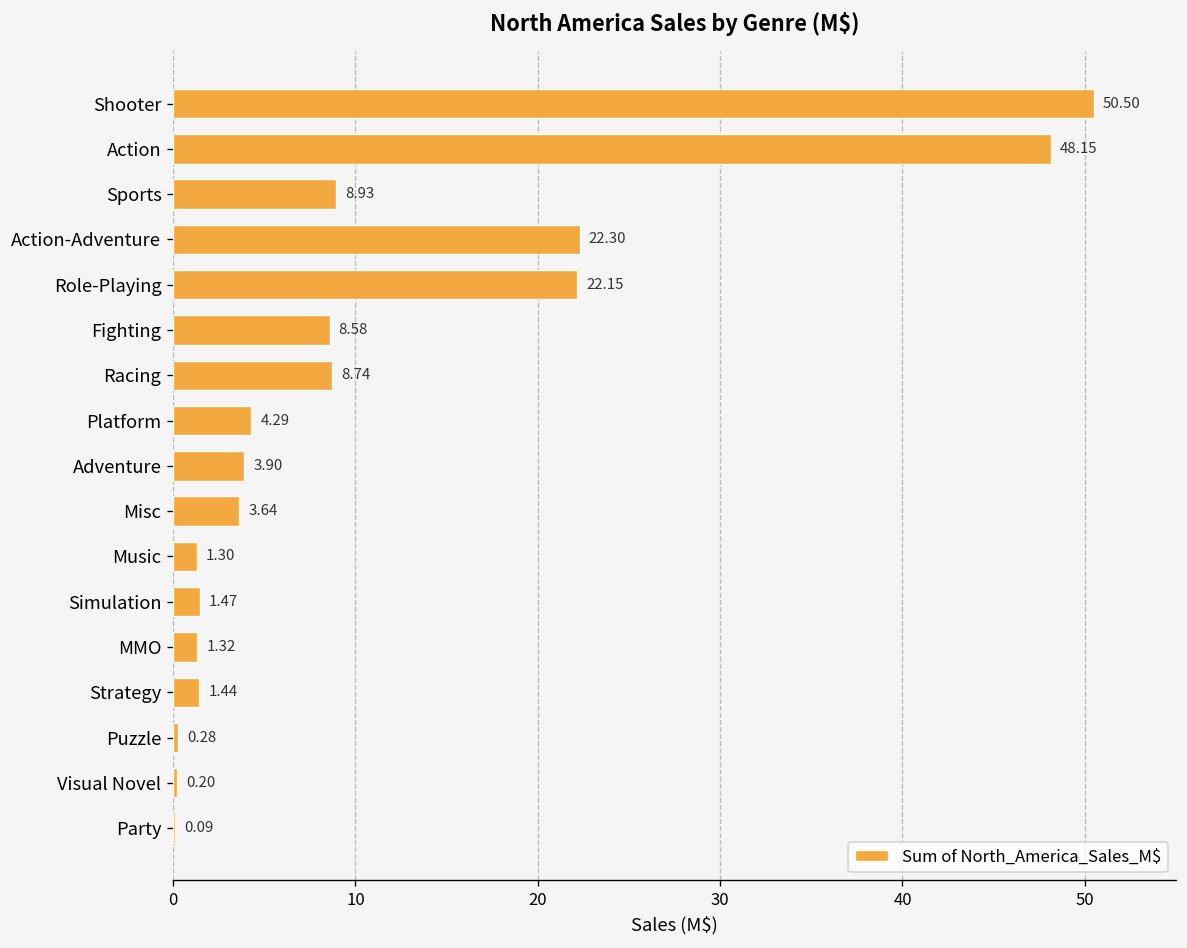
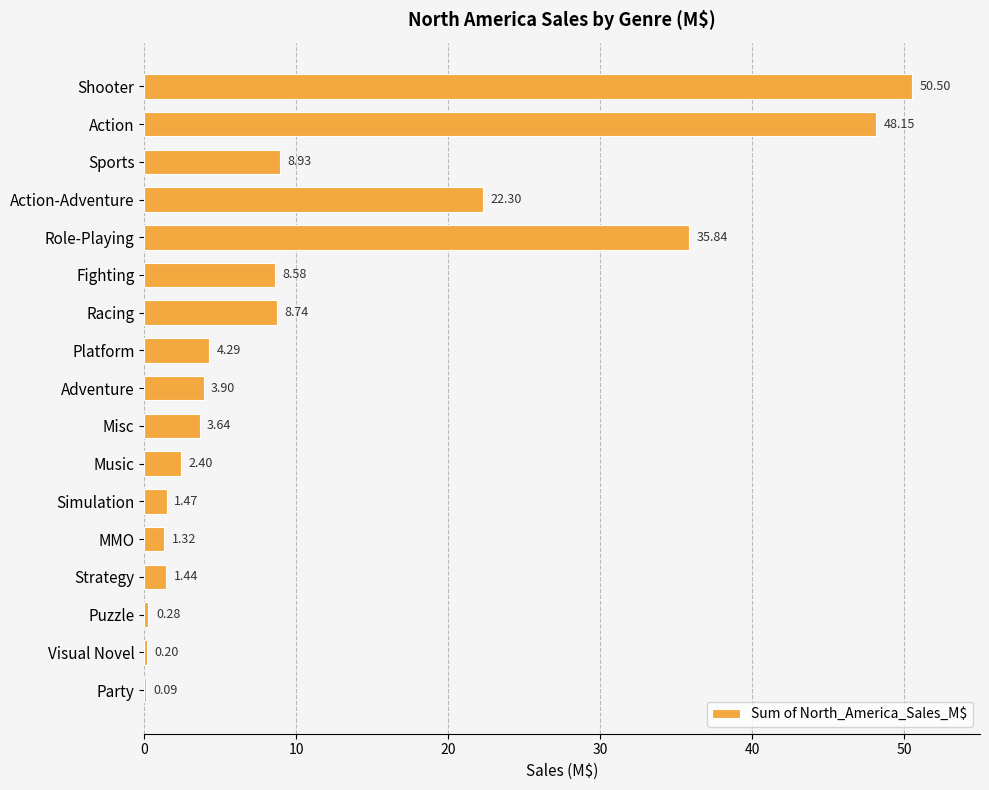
Role-Playing: 22.15 -> 35.84
Music: 1.30 -> 2.40
